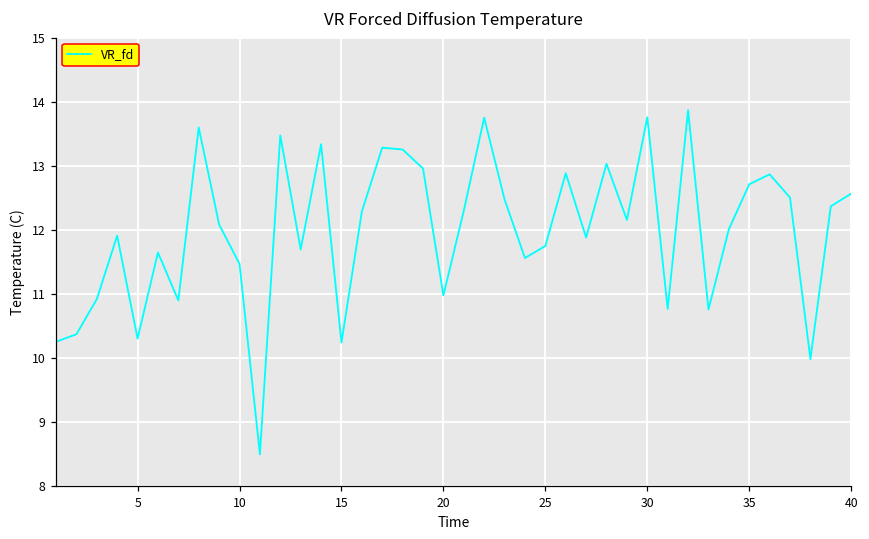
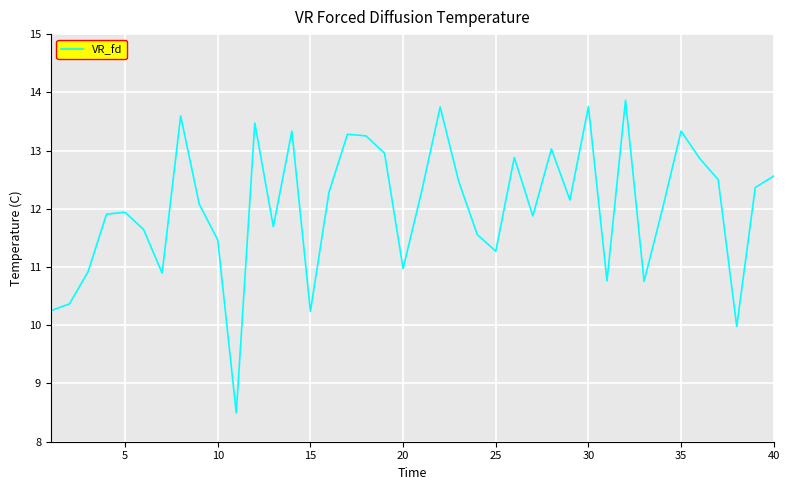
5: 10.3 -> 11.9
25: 11.7 -> 11.3
35: 12.7 -> 13.3
